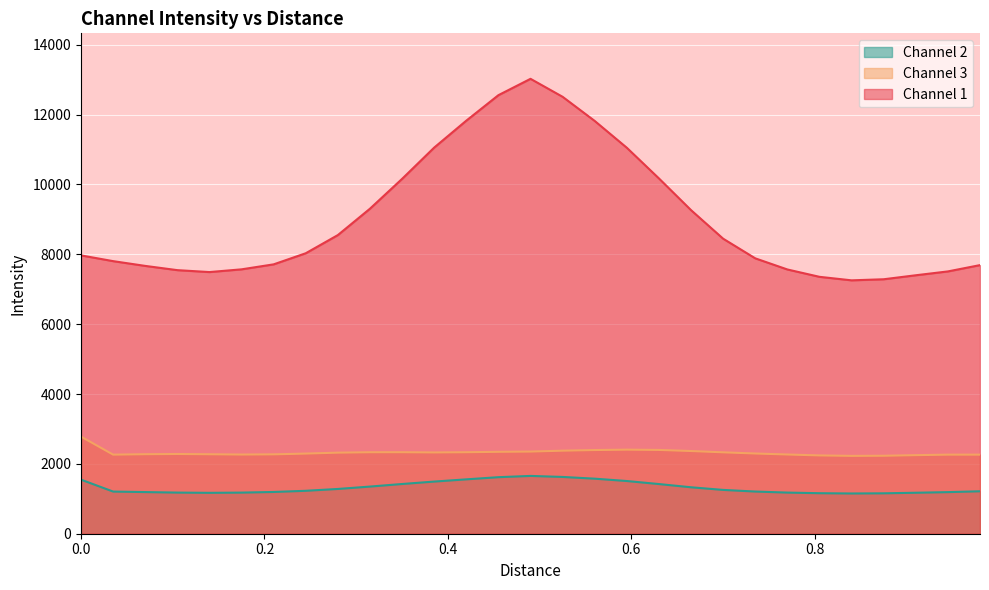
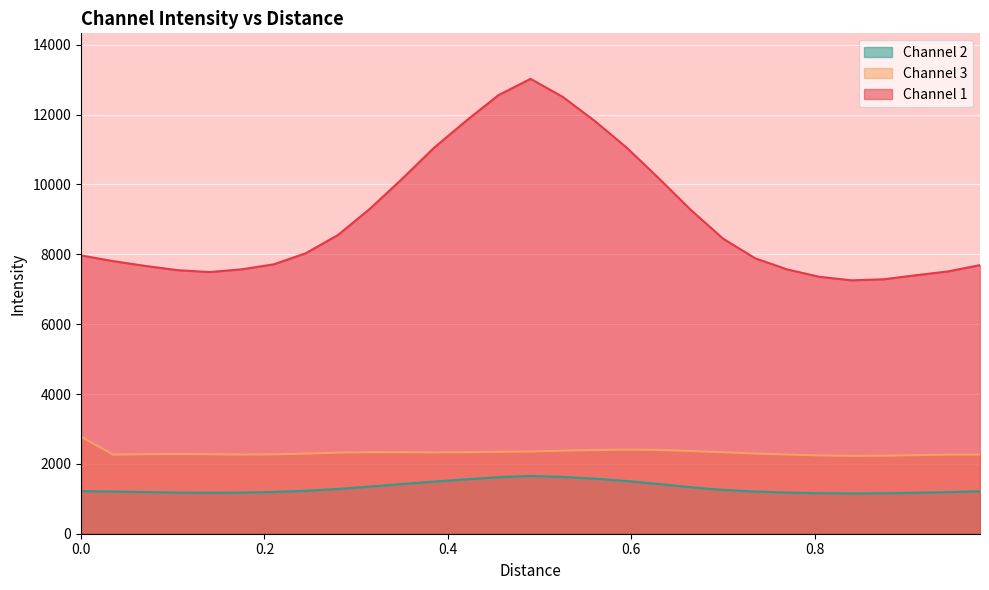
Channel 2, 0.0: 1500 -> 1200
